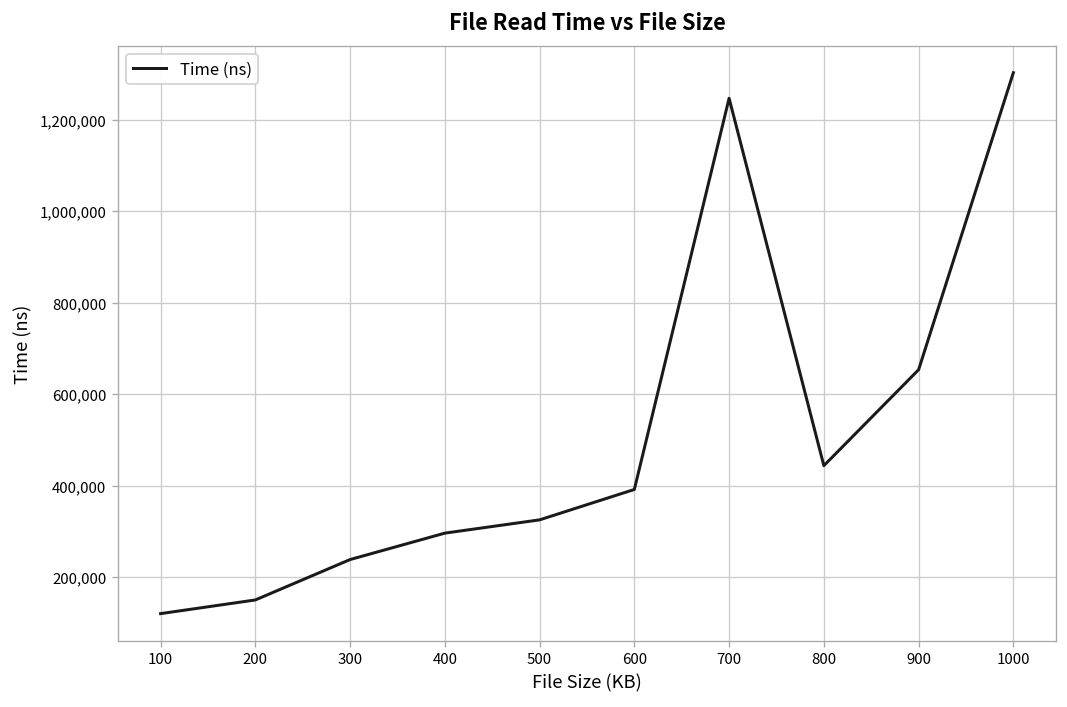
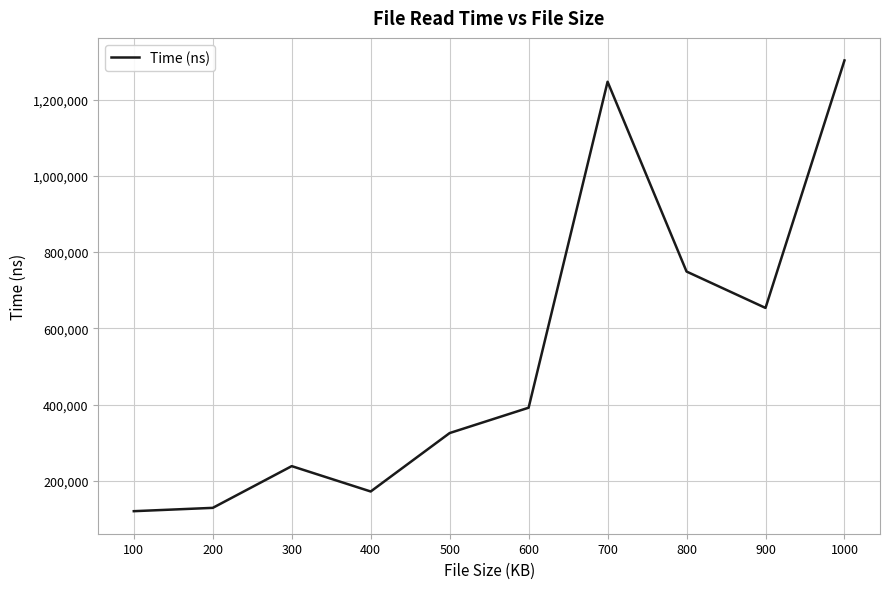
200: 150,000 -> 130,000
400: 300,000 -> 170,000
800: 440,000 -> 750,000
